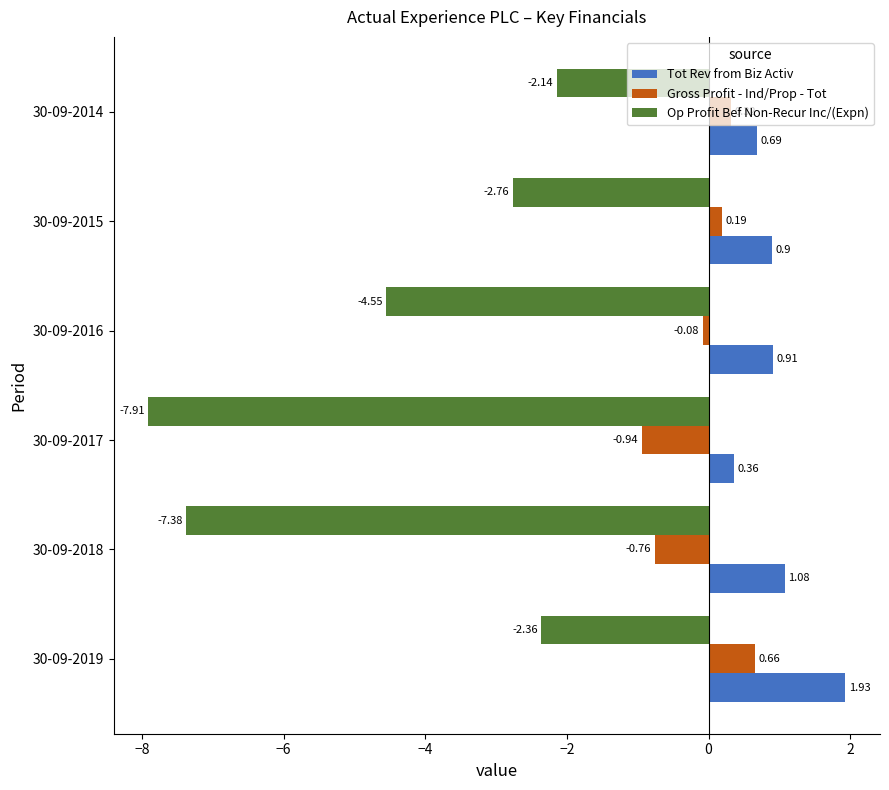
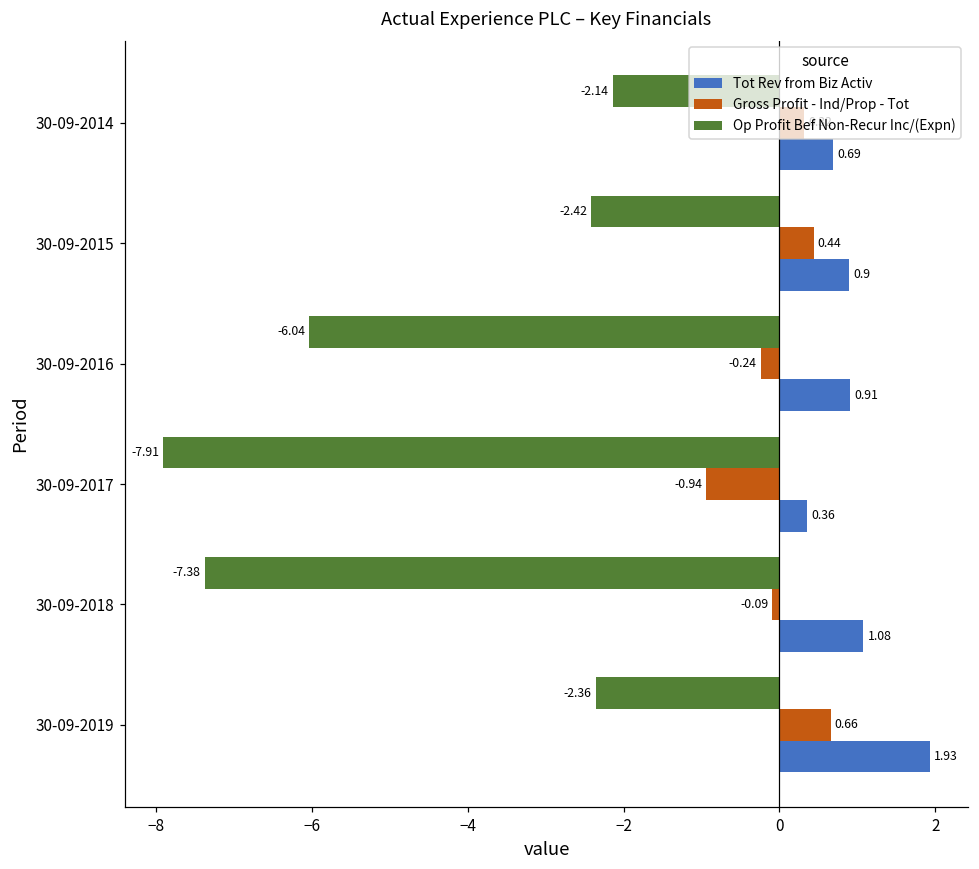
Op Profit Bef Non-Recur Inc/(Expn), 30-09-2015: -2.76 -> -2.42
Gross Profit - Ind/Prop - Tot, 30-09-2015: 0.19 -> 0.44
Op Profit Bef Non-Recur Inc/(Expn), 30-09-2016: -4.55 -> -6.04
Gross Profit - Ind/Prop - Tot, 30-09-2016: -0.08 -> -0.24
Gross Profit - Ind/Prop - Tot, 30-09-2018: -0.76 -> -0.09
